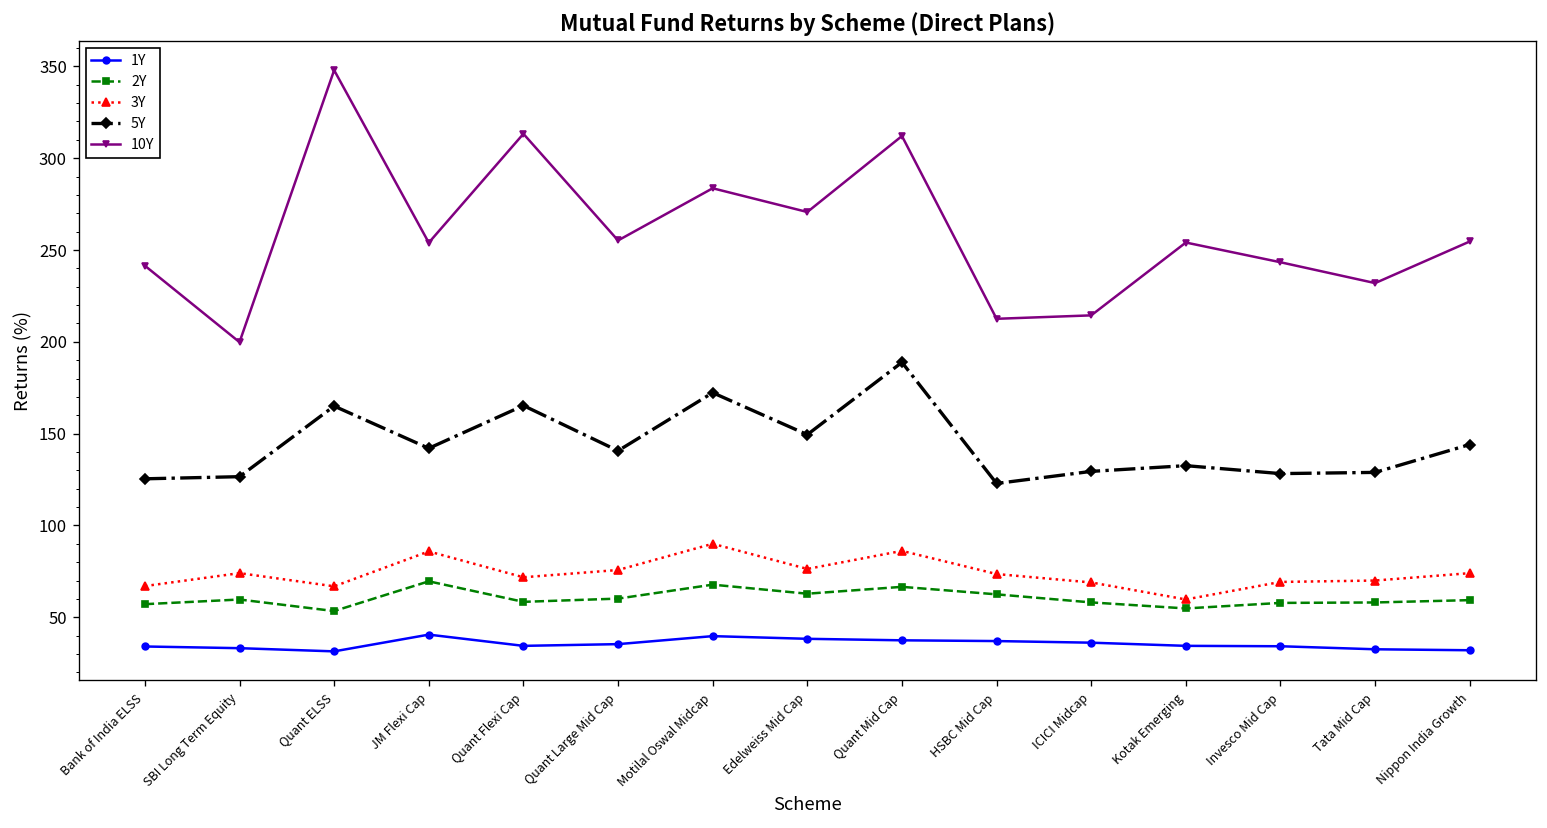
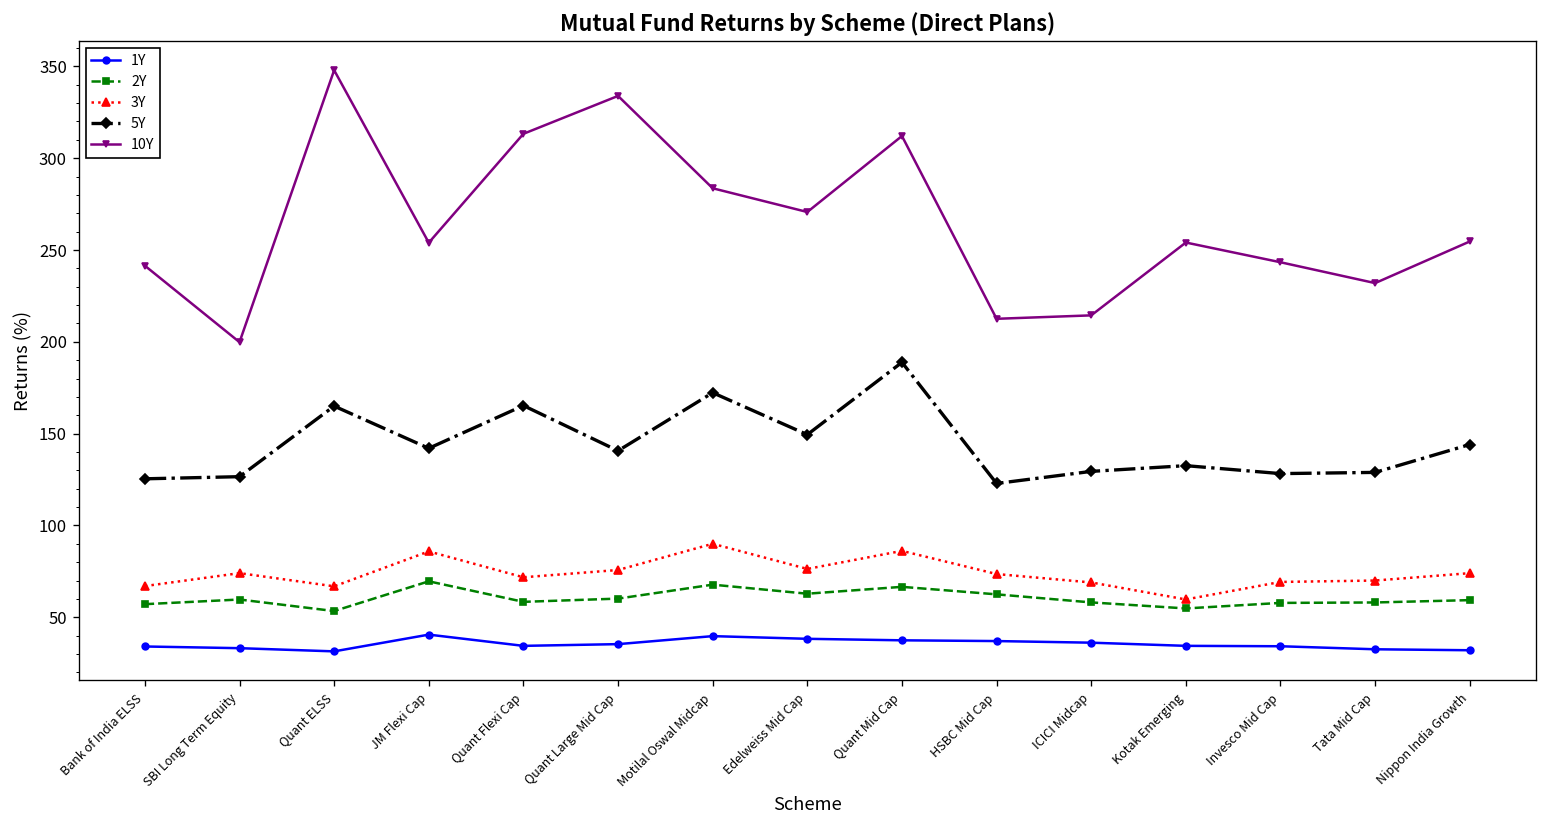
10Y, Quant Large Mid Cap: 255 -> 334
